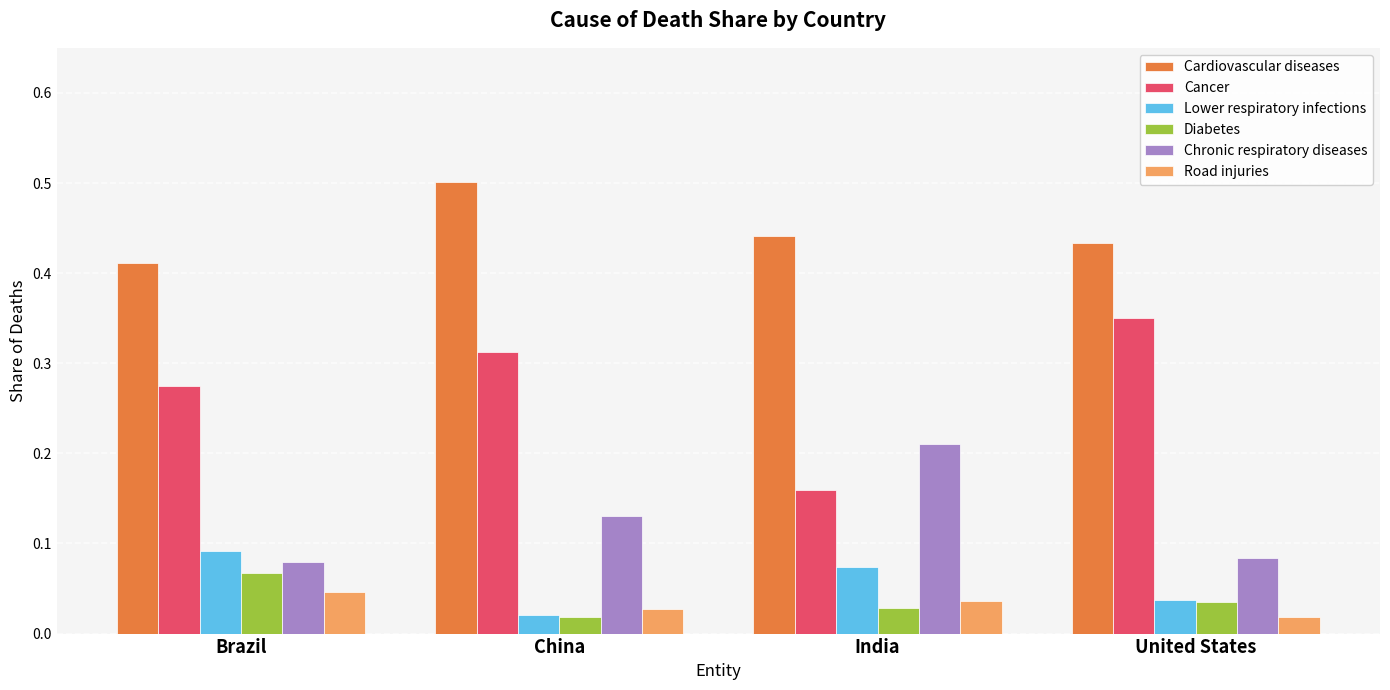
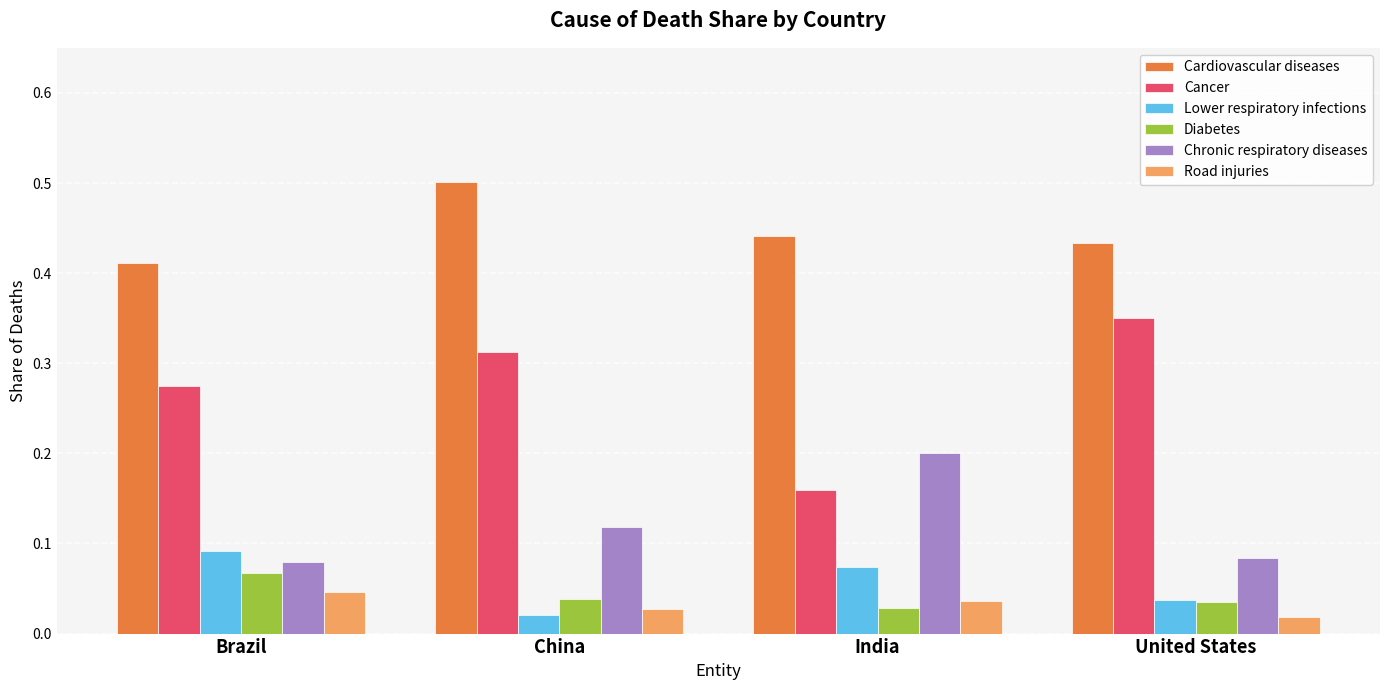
Diabetes, China: 0.02 -> 0.04
Chronic respiratory diseases, China: 0.13 -> 0.12
Chronic respiratory diseases, India: 0.21 -> 0.20
